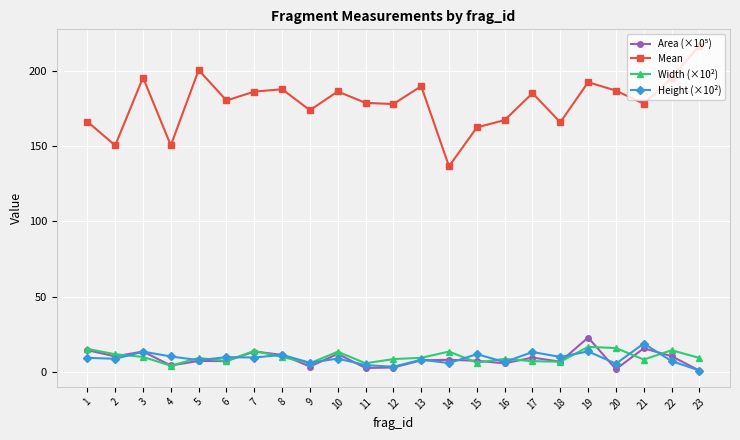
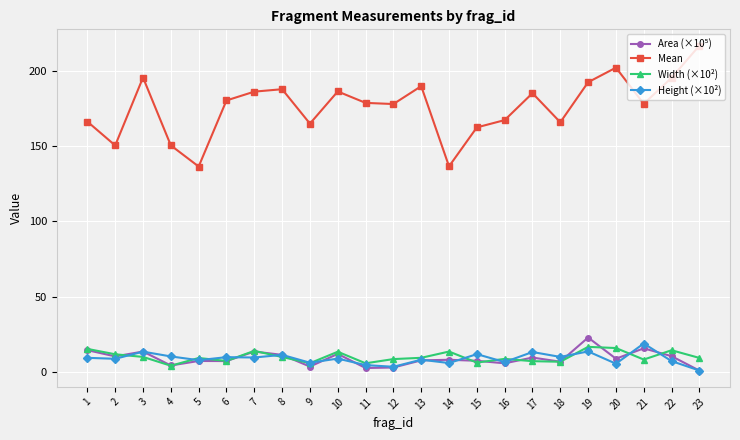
Mean, 5: 200 -> 136
Mean, 9: 174 -> 165
Area (×10⁵), 20: 2 -> 9
Mean, 20: 187 -> 202
